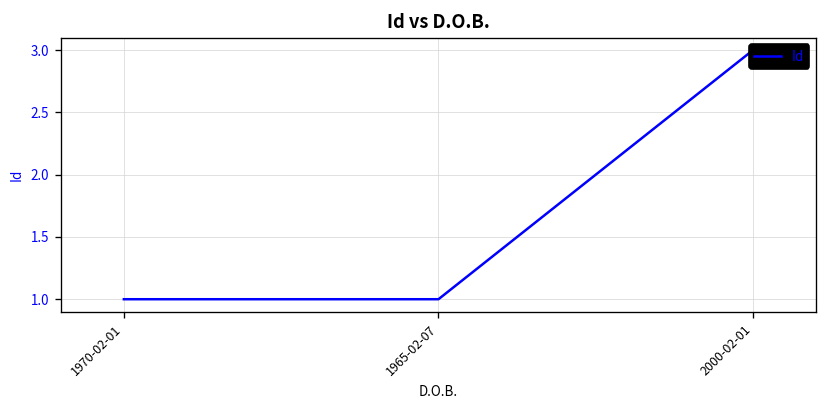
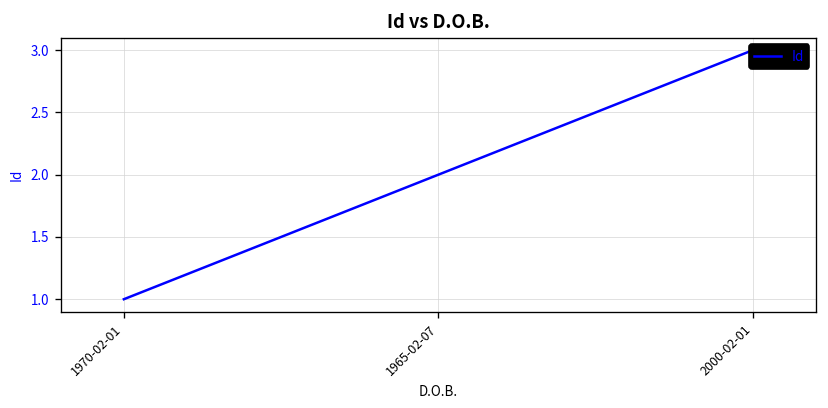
1965-02-07: 1 -> 2
